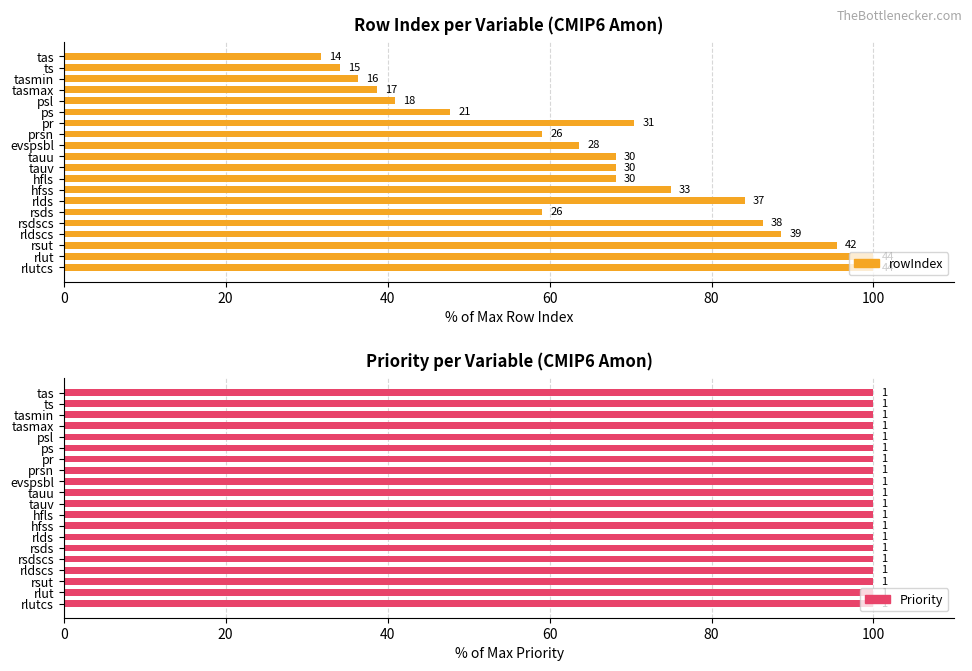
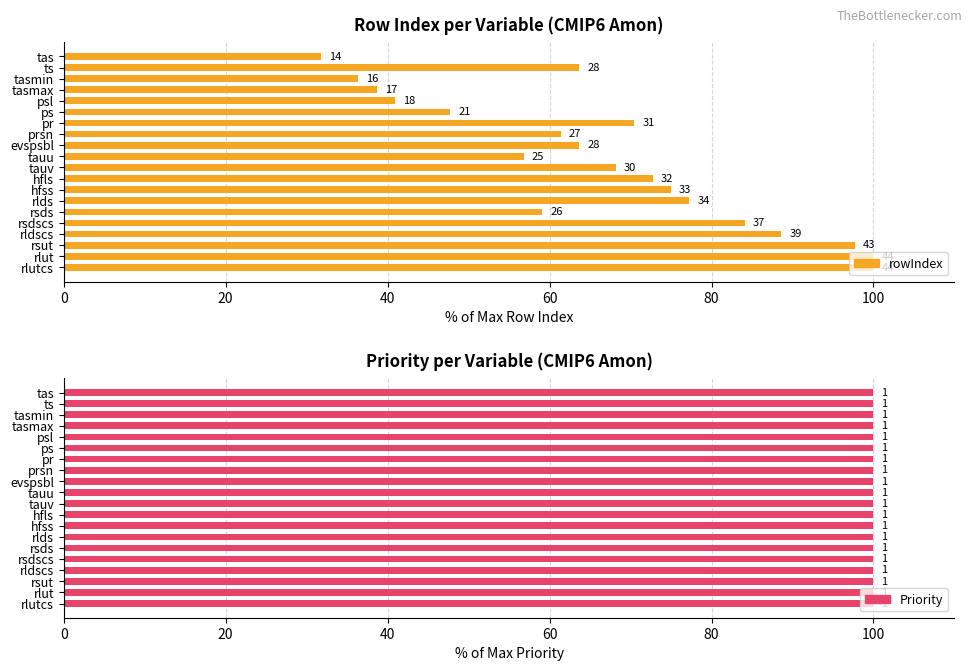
Row Index per Variable (CMIP6 Amon), ts: 15 -> 28
Row Index per Variable (CMIP6 Amon), prsn: 26 -> 27
Row Index per Variable (CMIP6 Amon), tauu: 30 -> 25
Row Index per Variable (CMIP6 Amon), hfls: 30 -> 32
Row Index per Variable (CMIP6 Amon), rlds: 37 -> 34
Row Index per Variable (CMIP6 Amon), rsdscs: 38 -> 37
Row Index per Variable (CMIP6 Amon), rsut: 42 -> 43
